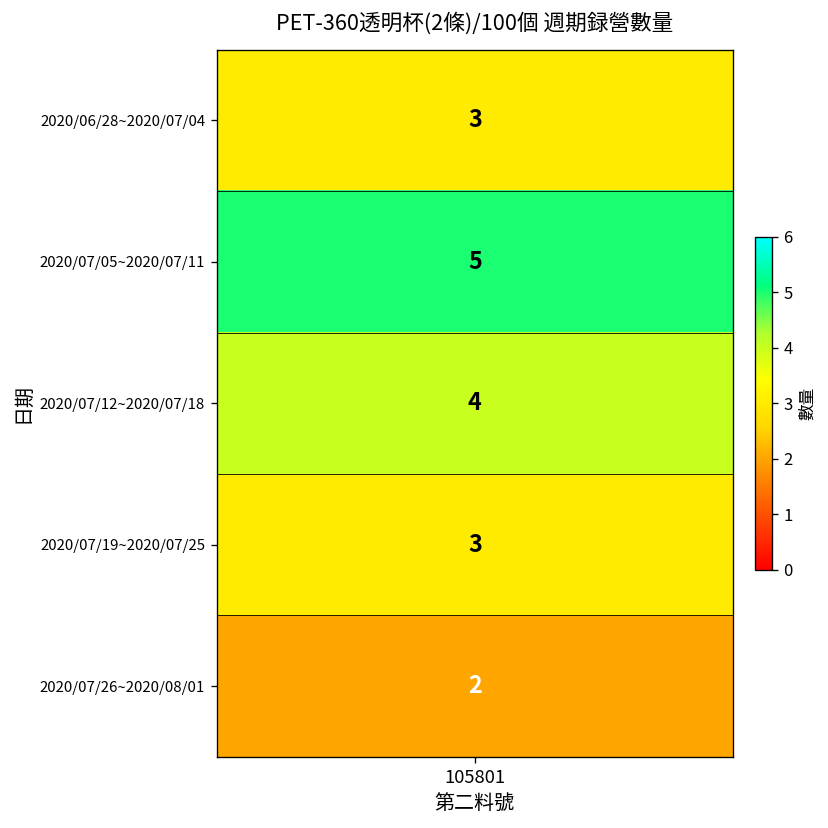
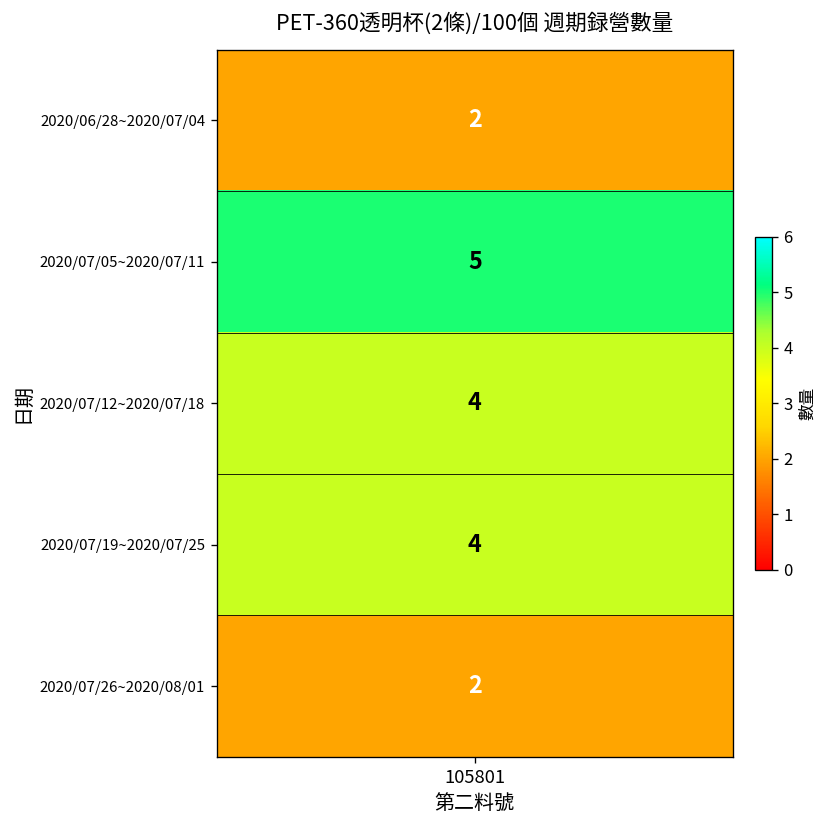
2020/06/28~2020/07/04, 105801: 3 -> 2
2020/07/19~2020/07/25, 105801: 3 -> 4
